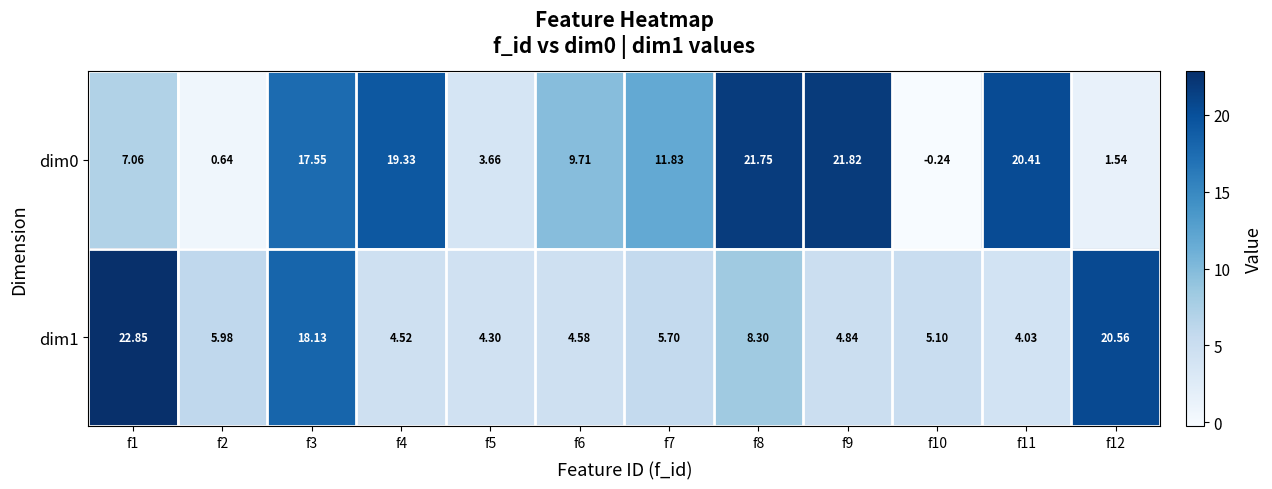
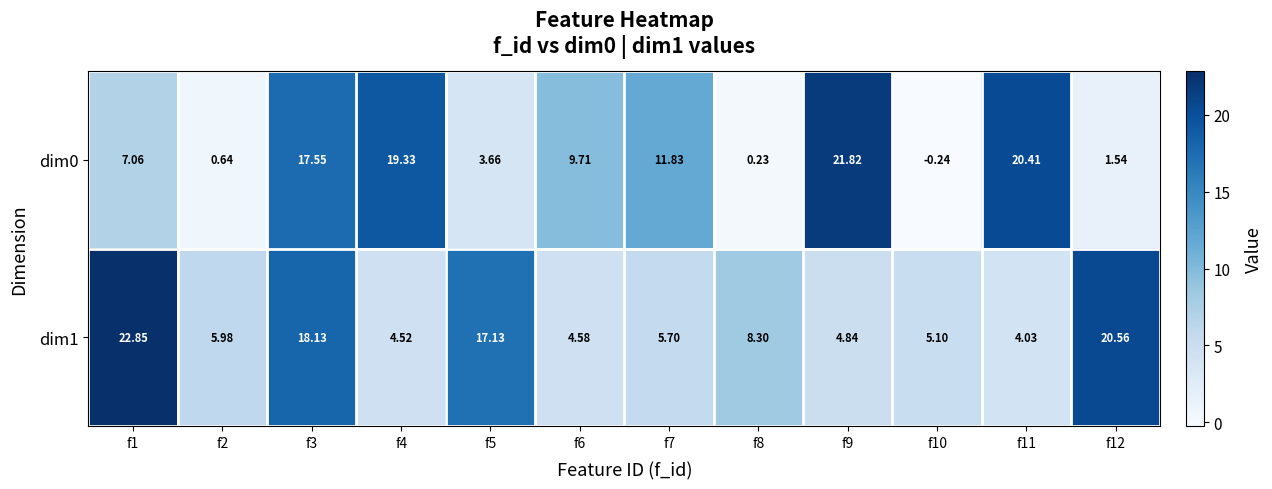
dim0, f8: 21.75 -> 0.23
dim1, f5: 4.30 -> 17.13
